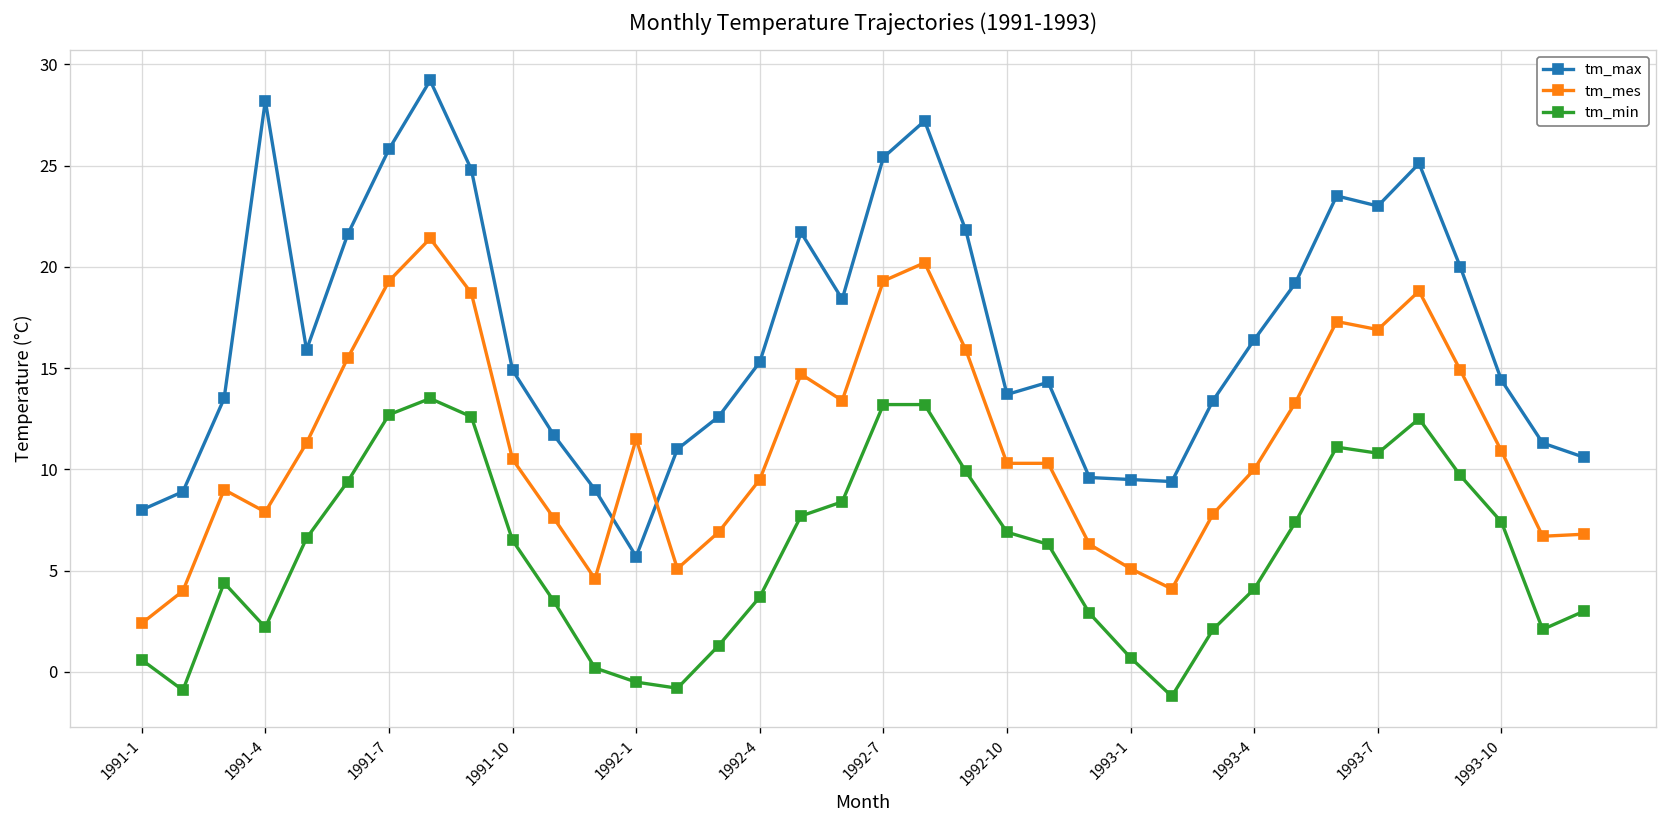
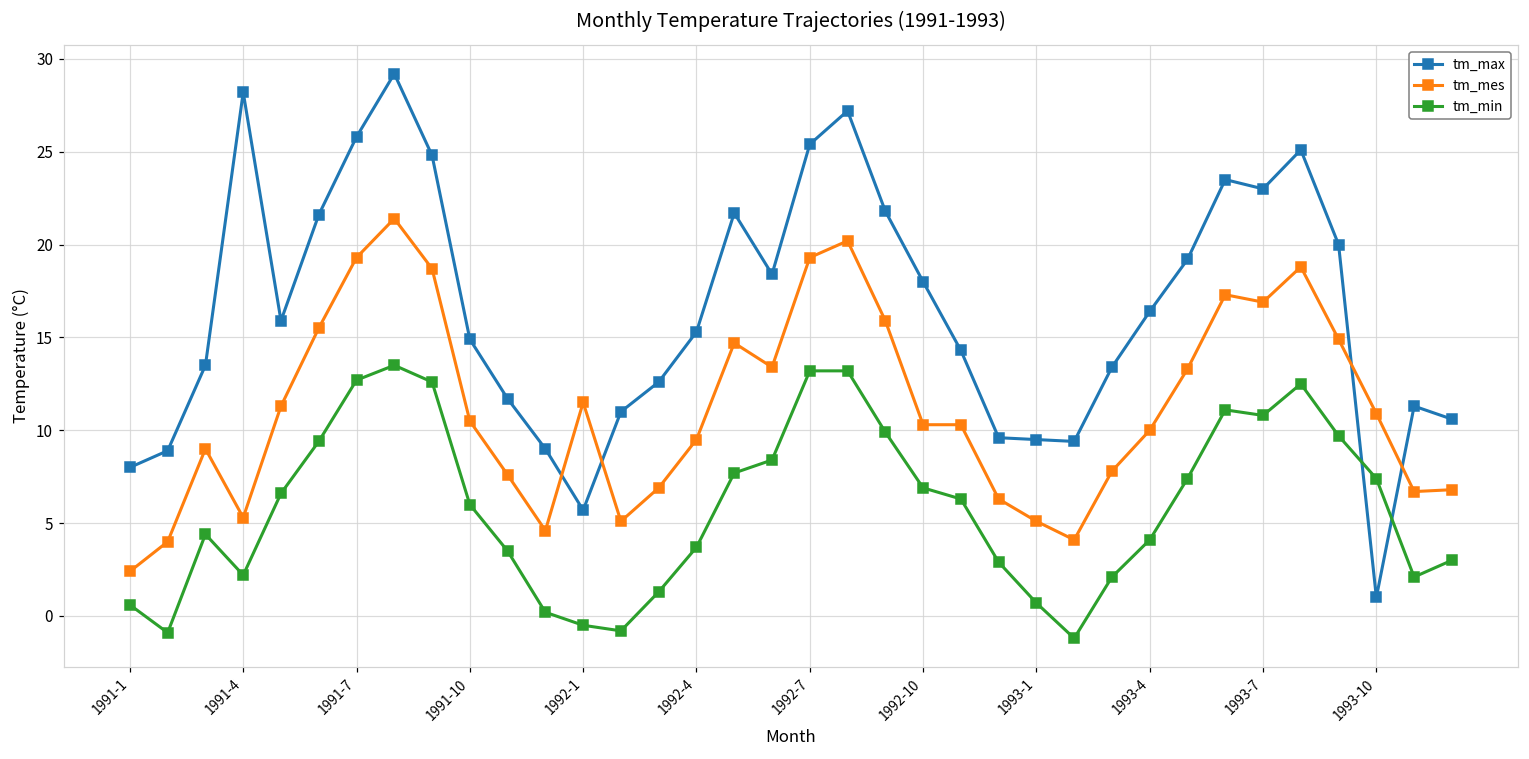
tm_mes, 1991-4: 7.9 -> 5.3
tm_min, 1991-10: 6.5 -> 6.0
tm_max, 1992-10: 13.7 -> 18.0
tm_max, 1993-10: 14.4 -> 1.0
